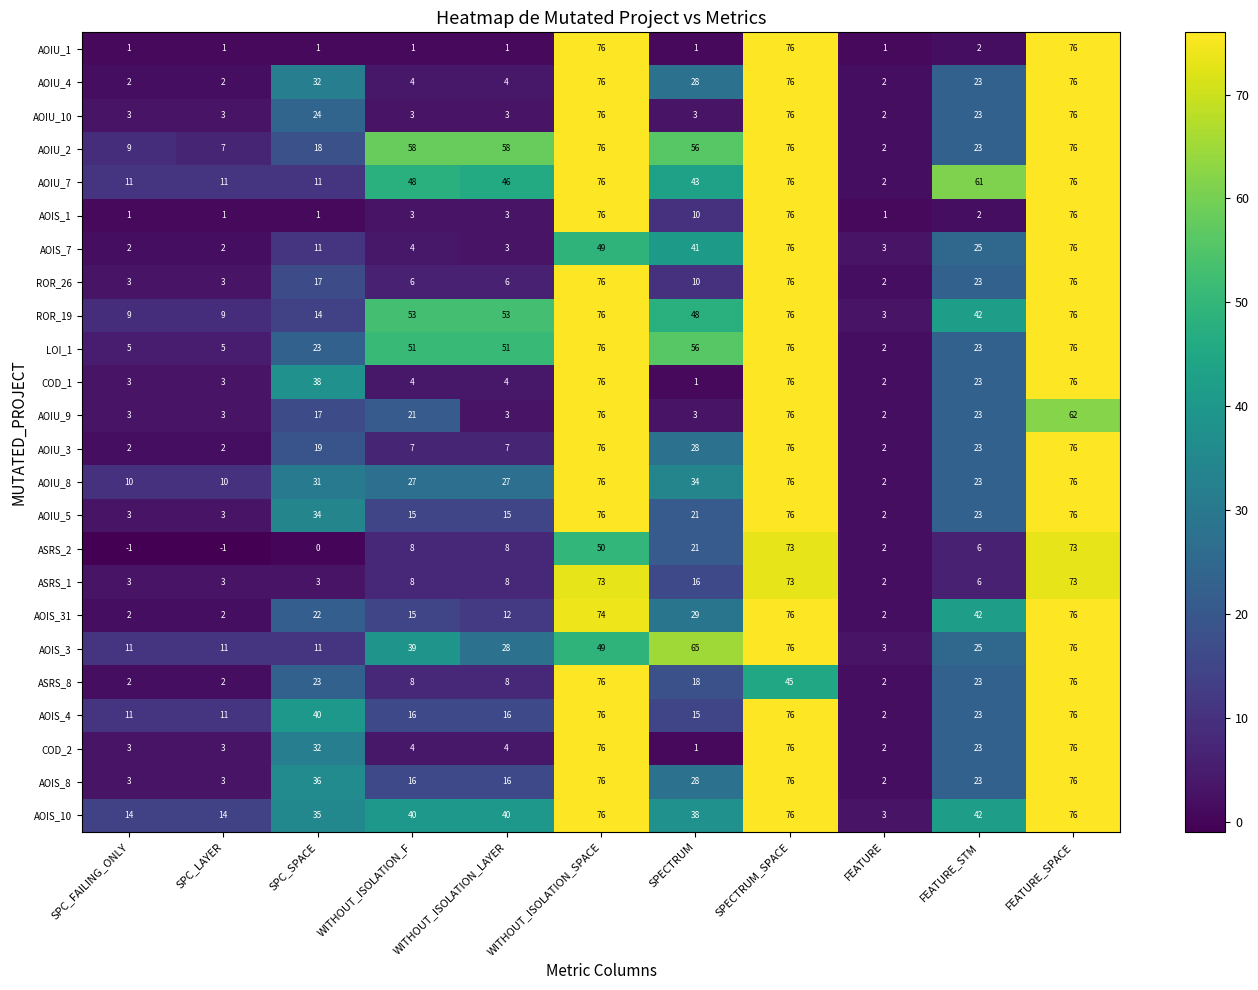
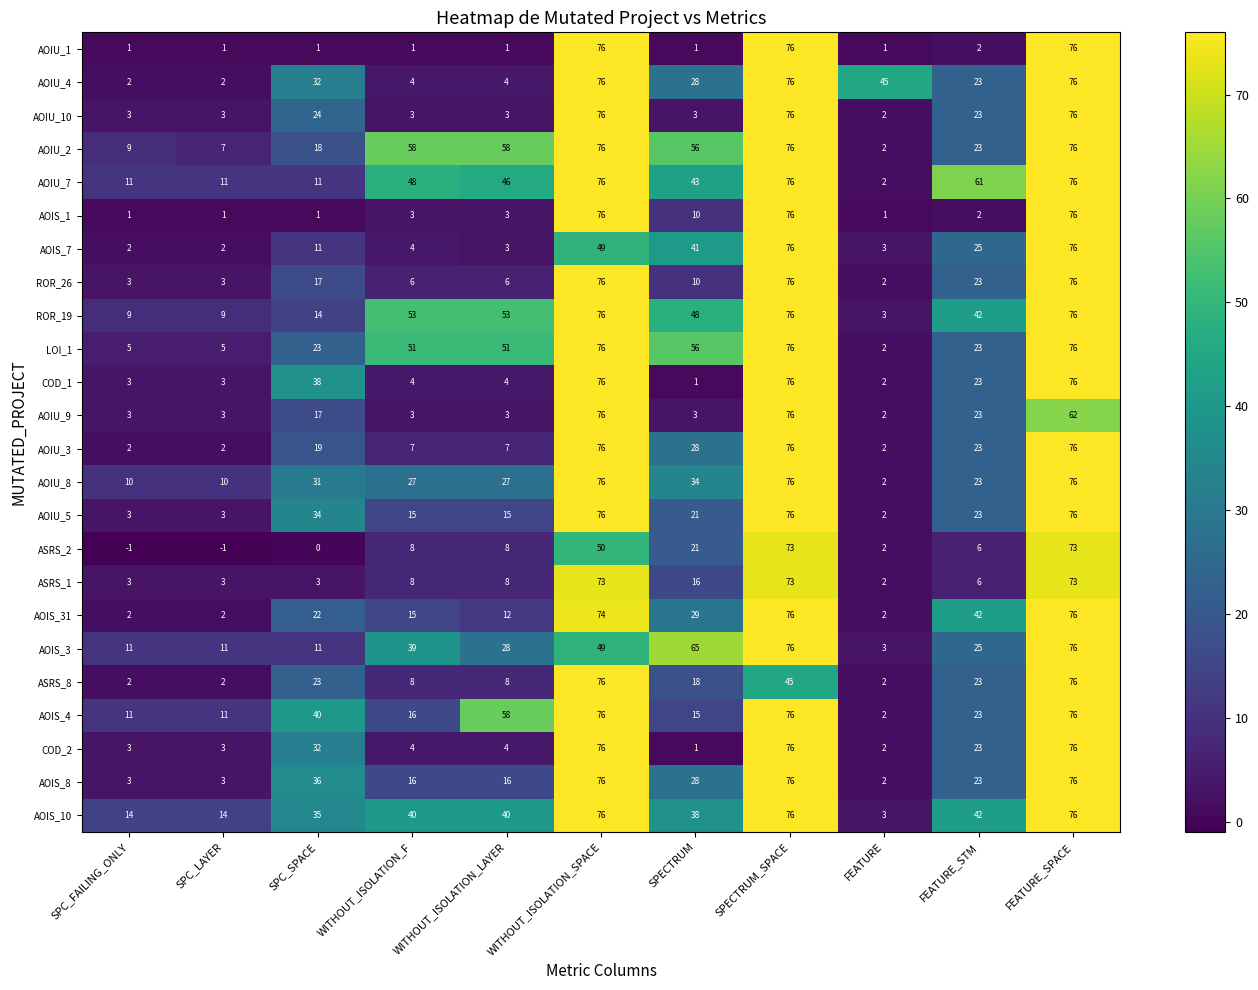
AOIU_4, FEATURE: 2 -> 45
AOIU_9, WITHOUT_ISOLATION_F: 21 -> 3
AOIS_4, WITHOUT_ISOLATION_LAYER: 16 -> 58
